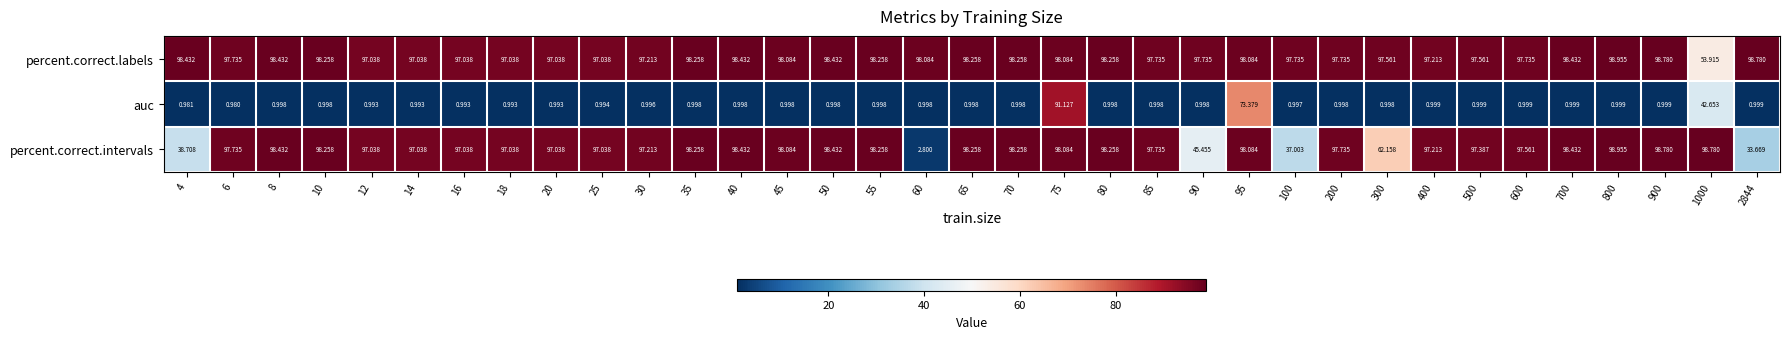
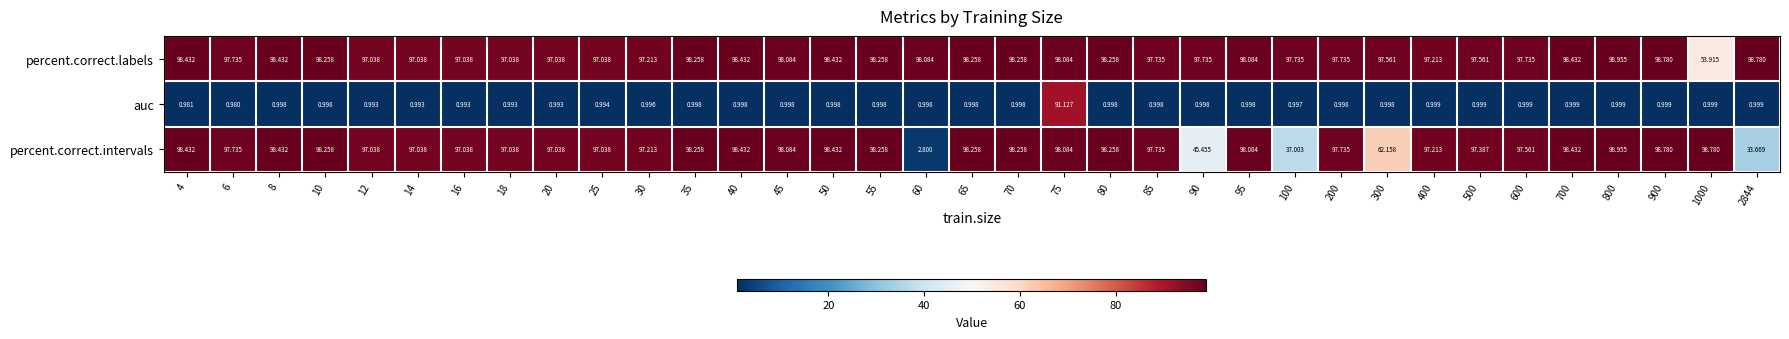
auc, 95: 73.379 -> 0.998
auc, 1000: 42.653 -> 0.999
percent.correct.intervals, 4: 38.708 -> 98.432
